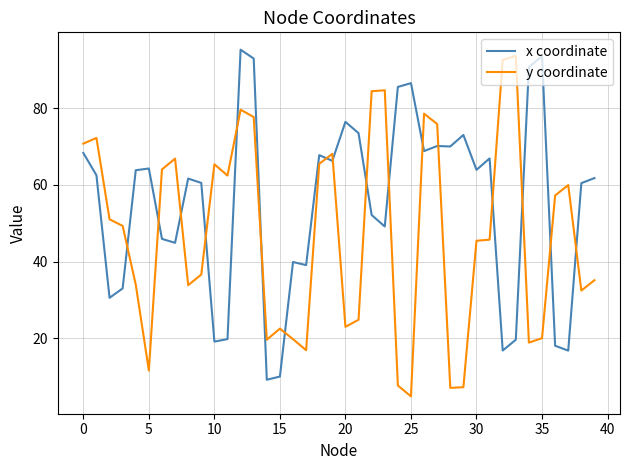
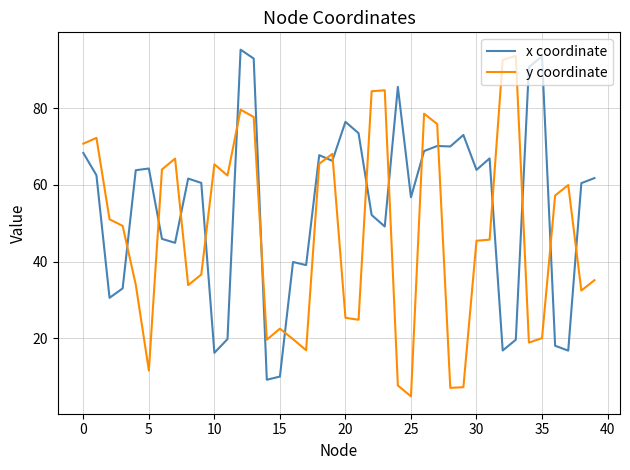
x coordinate, 10: 19 -> 16
y coordinate, 20: 23 -> 25
x coordinate, 25: 87 -> 57
